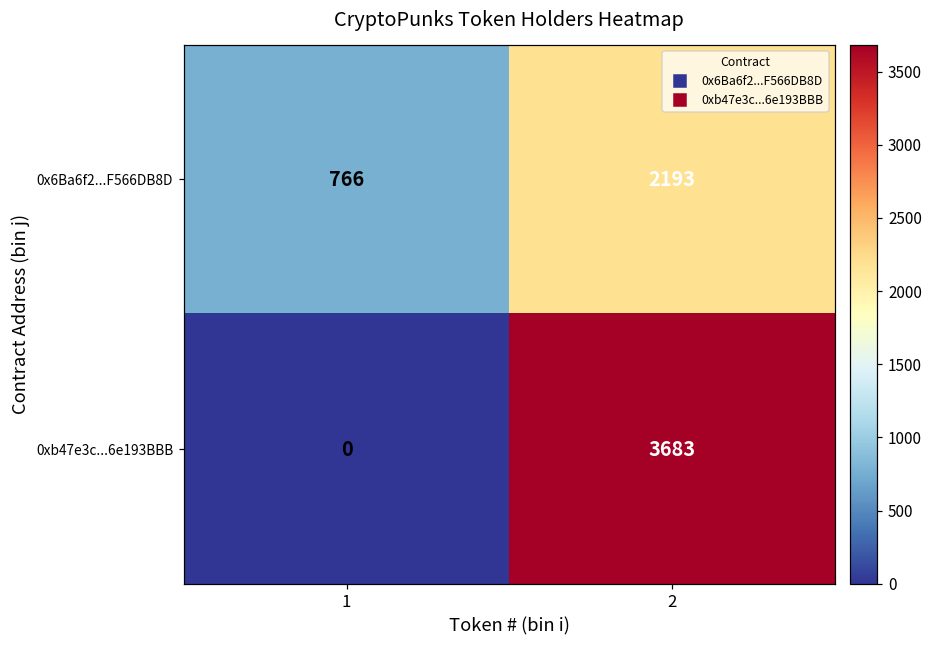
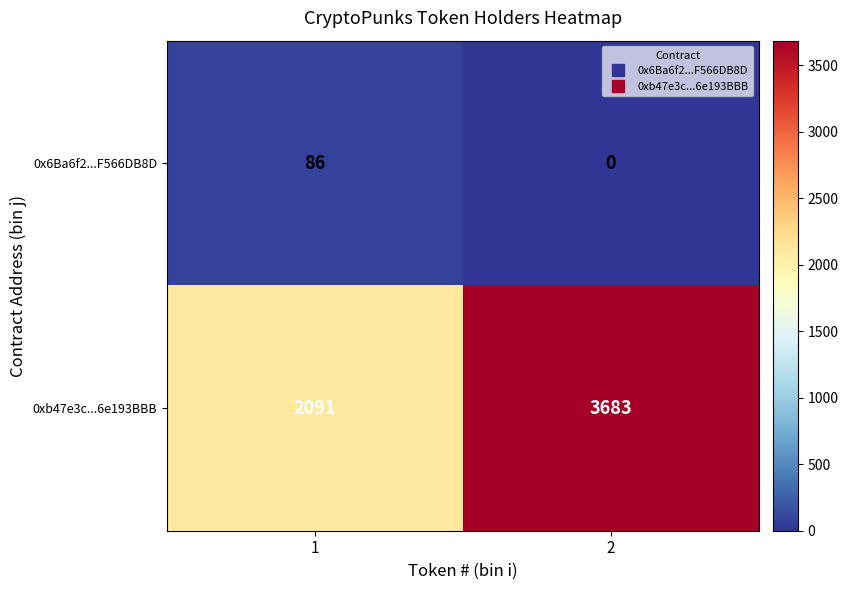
0x6Ba6f2...F566DB8D, 1: 766 -> 86
0x6Ba6f2...F566DB8D, 2: 2193 -> 0
0xb47e3c...6e193BBB, 1: 0 -> 2091
